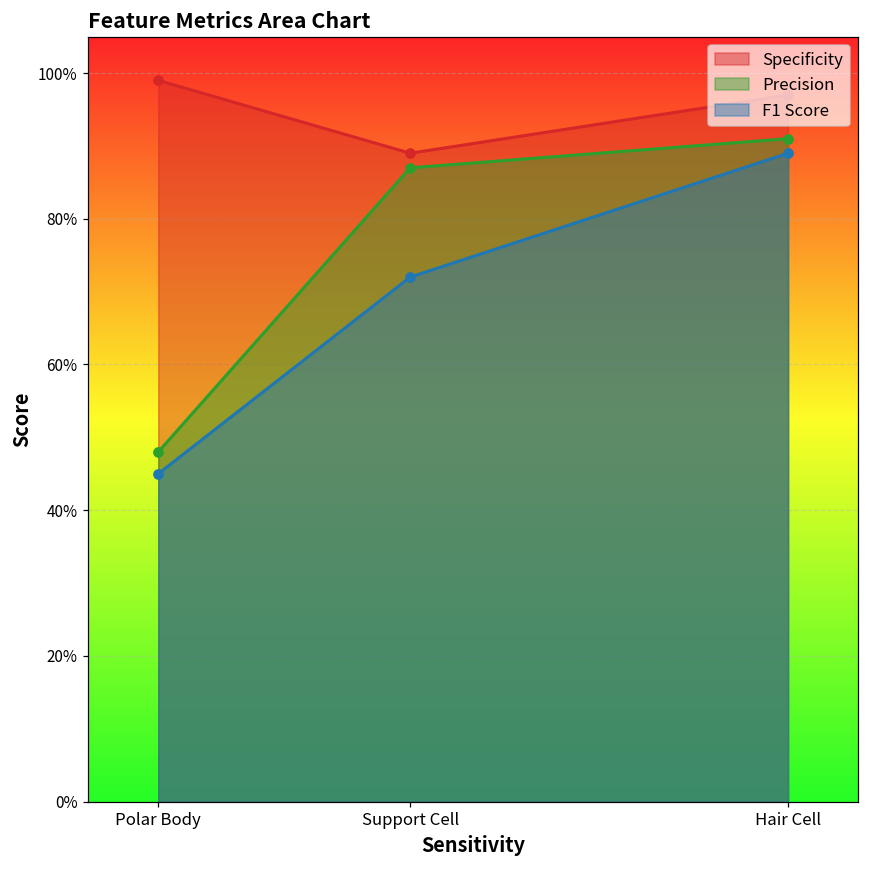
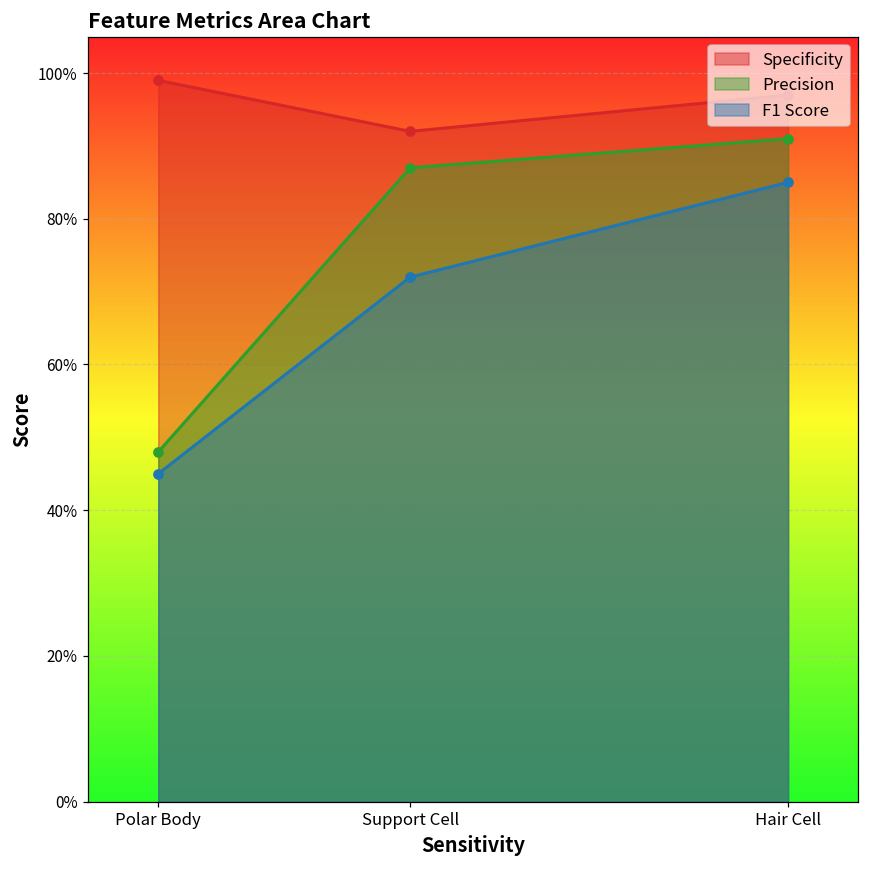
Specificity, Support Cell: 89% -> 92%
F1 Score, Hair Cell: 89% -> 85%
